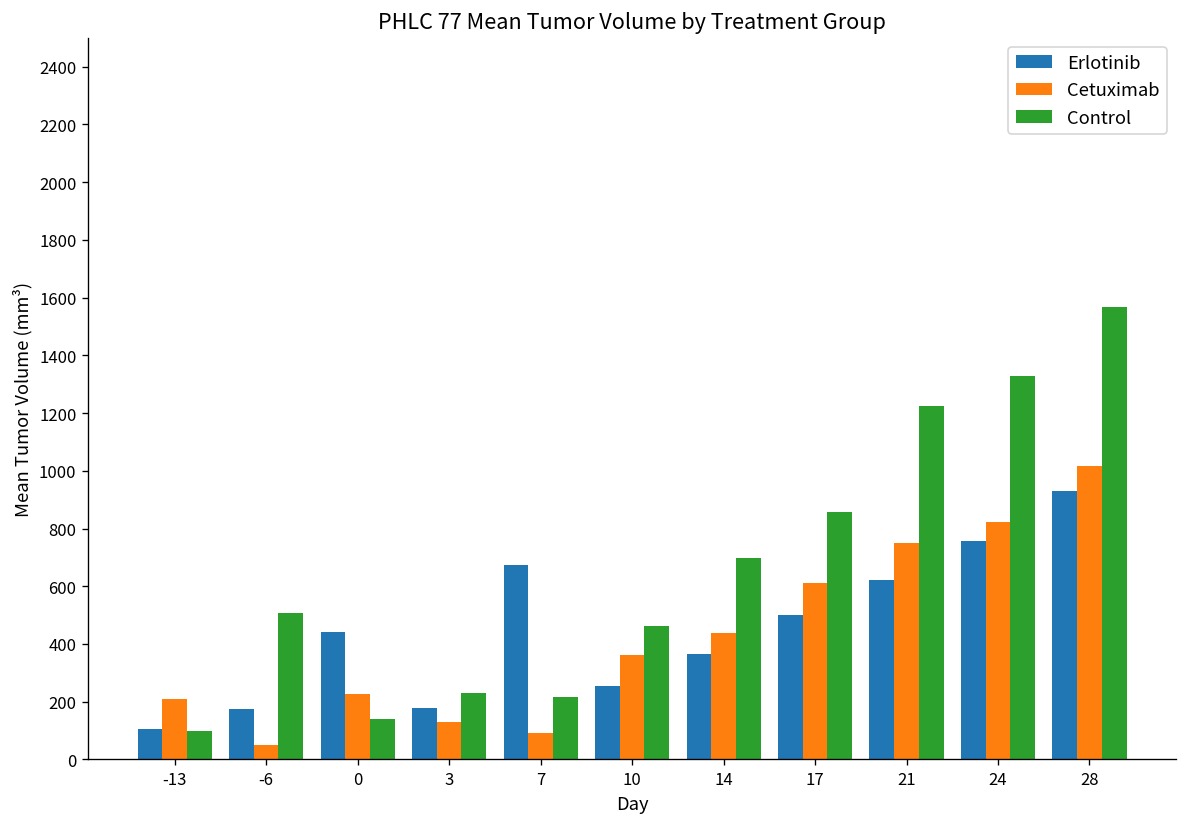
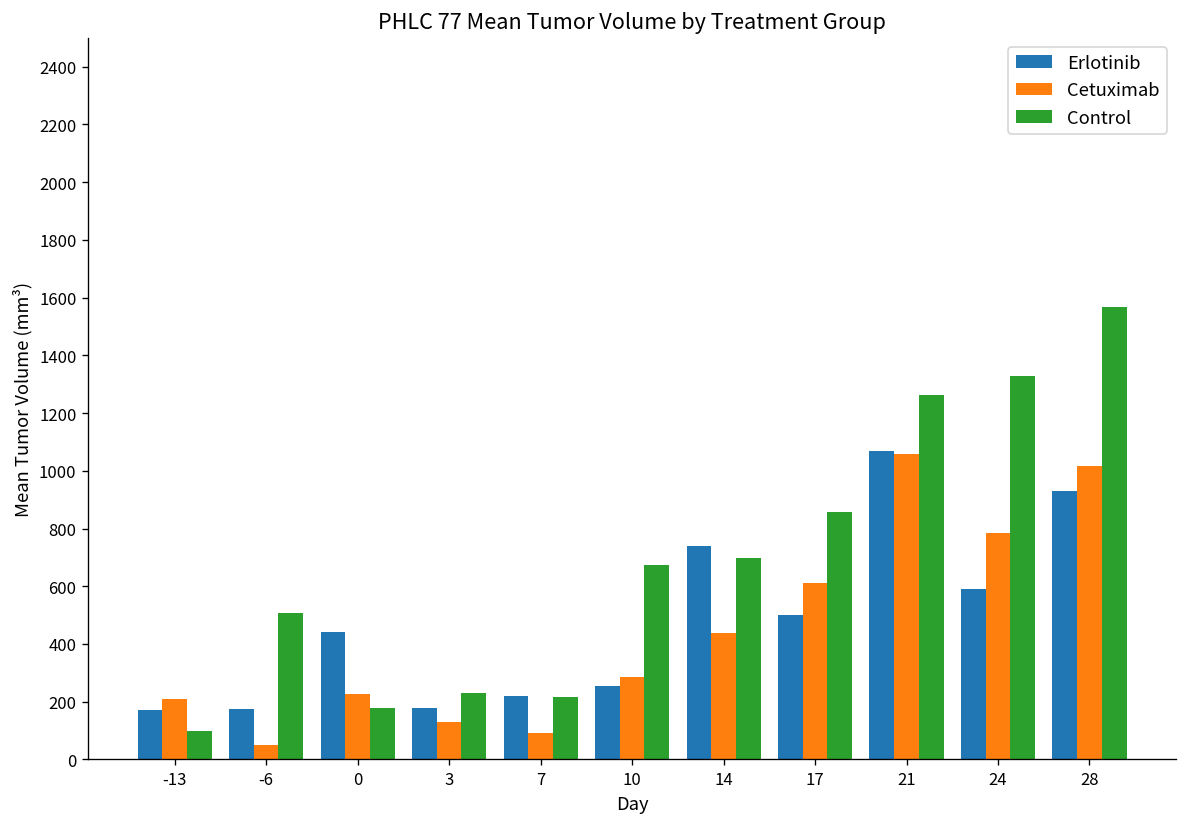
Erlotinib, -13: 110 -> 170
Control, 0: 140 -> 180
Erlotinib, 7: 670 -> 220
Cetuximab, 10: 360 -> 290
Control, 10: 460 -> 670
Erlotinib, 14: 370 -> 740
Erlotinib, 21: 620 -> 1070
Cetuximab, 21: 750 -> 1060
Control, 21: 1220 -> 1260
Erlotinib, 24: 760 -> 590
Cetuximab, 24: 820 -> 780
